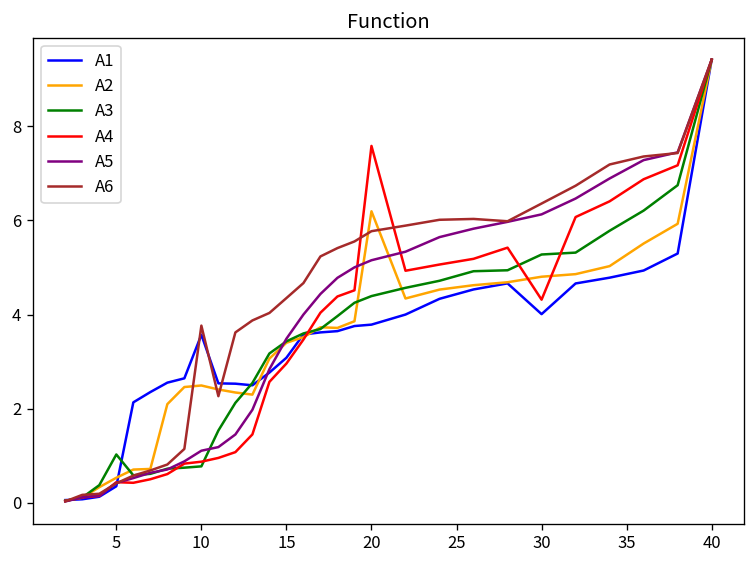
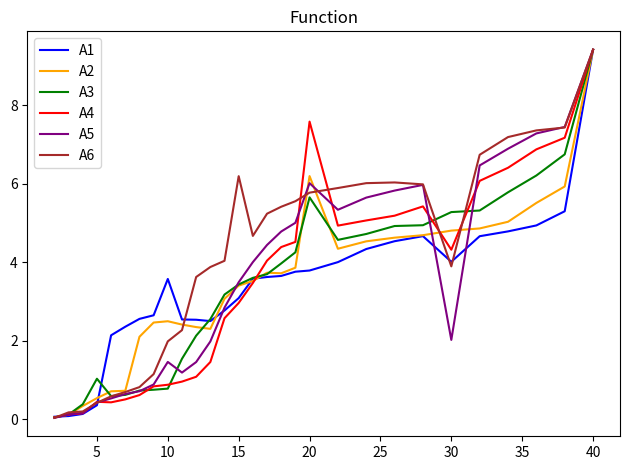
A5, 10: 1.1 -> 1.5
A6, 10: 3.8 -> 2.0
A6, 15: 4.4 -> 6.2
A3, 20: 4.4 -> 5.7
A5, 20: 5.2 -> 6.0
A5, 30: 6.1 -> 2.0
A6, 30: 6.4 -> 3.9
